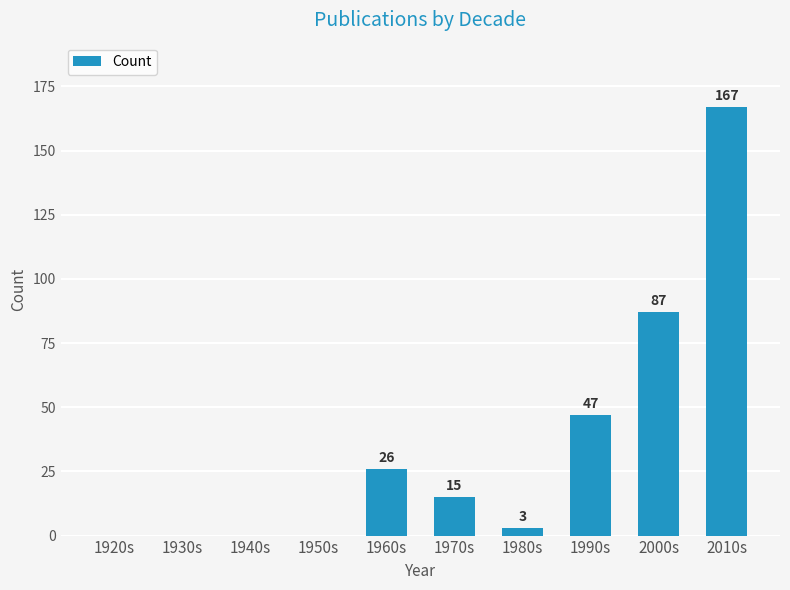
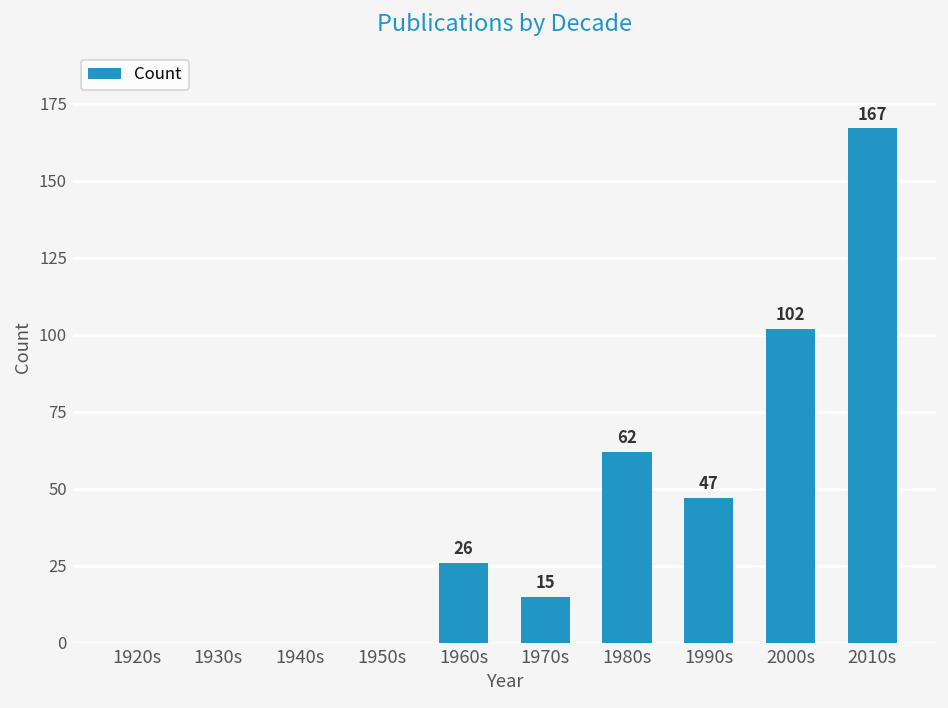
1980s: 3 -> 62
2000s: 87 -> 102
